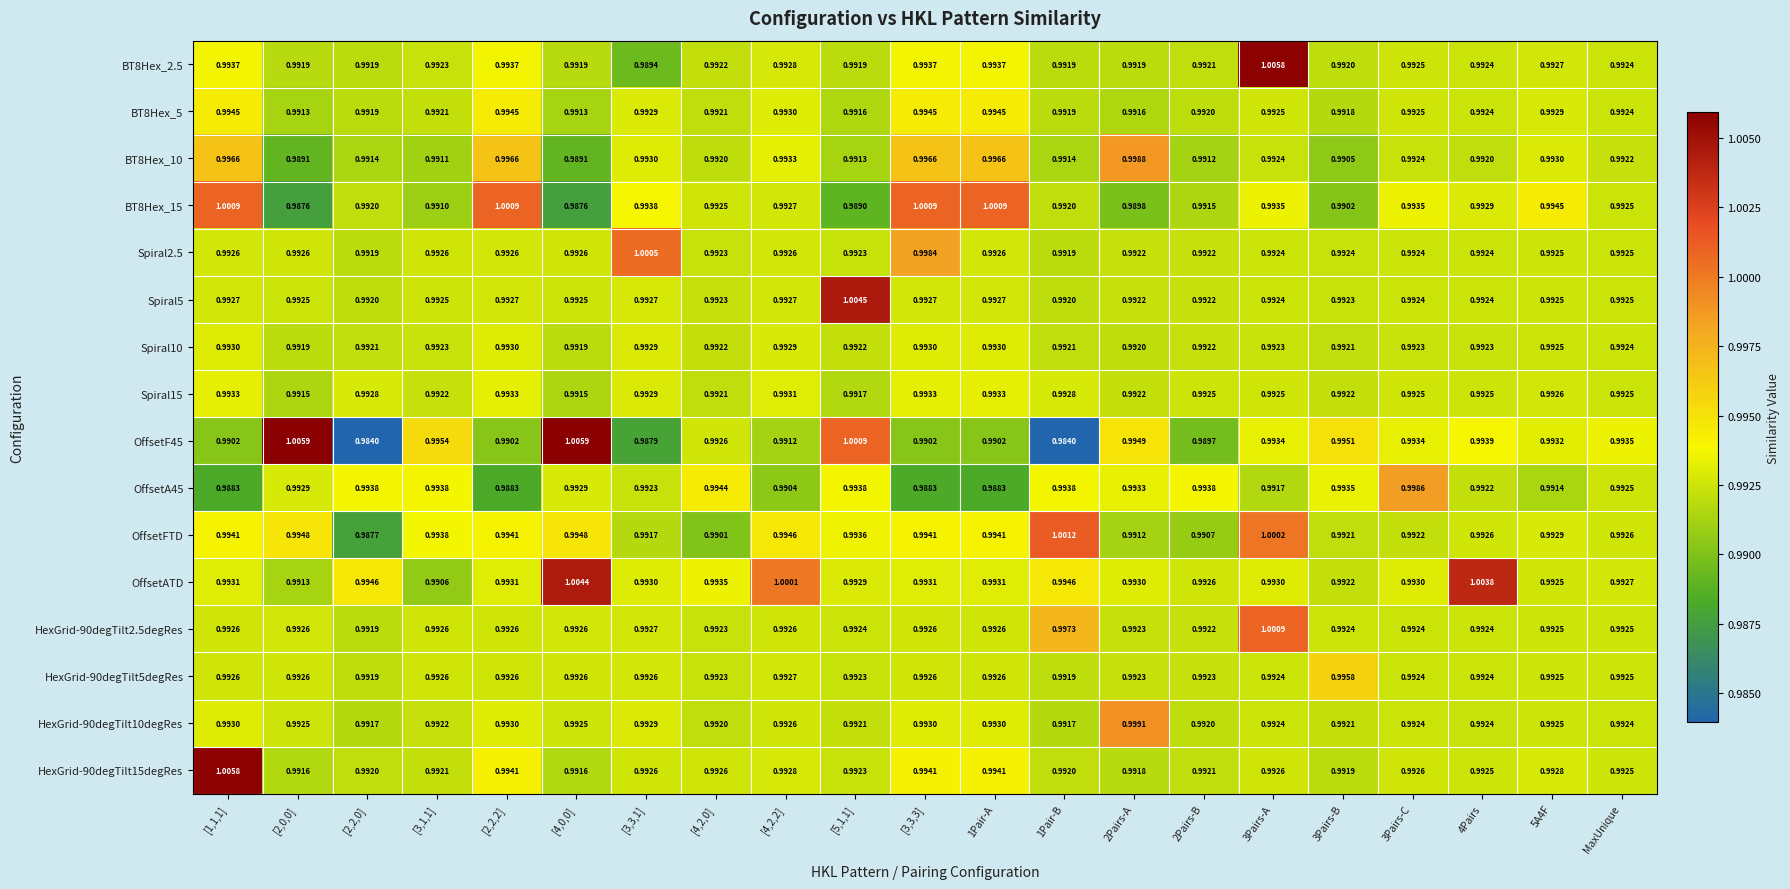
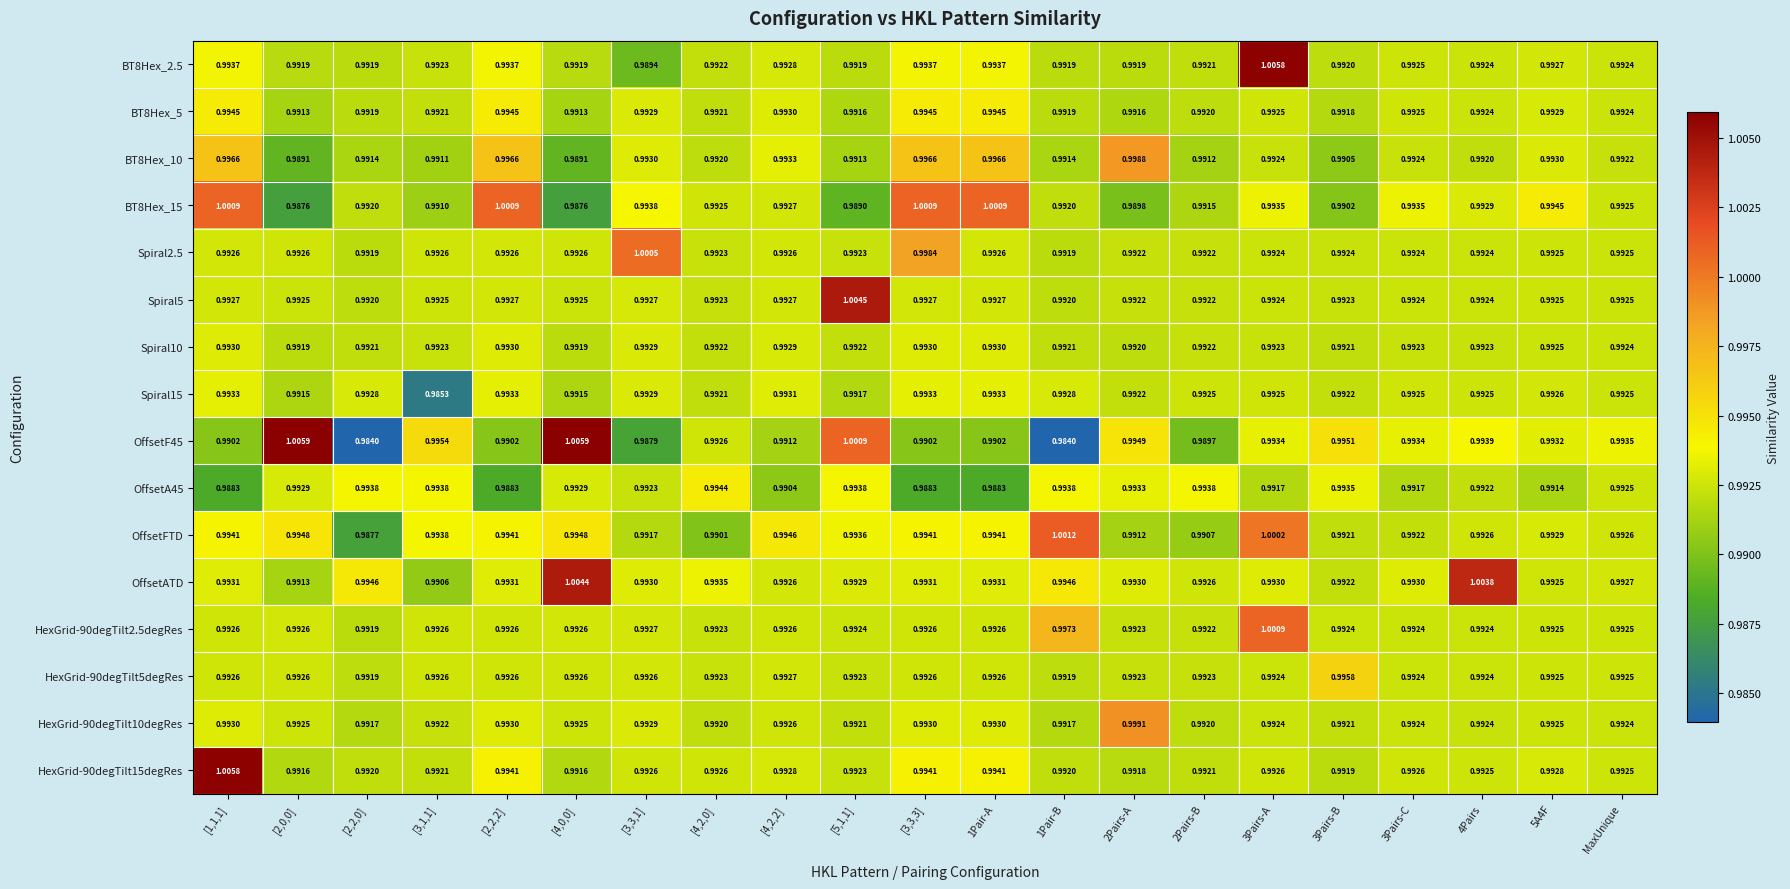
Spiral15, [3,1,1]: 0.9922 -> 0.9853
OffsetA45, 3Pairs-C: 0.9986 -> 0.9917
OffsetATD, [4,2,2]: 1.0001 -> 0.9926
